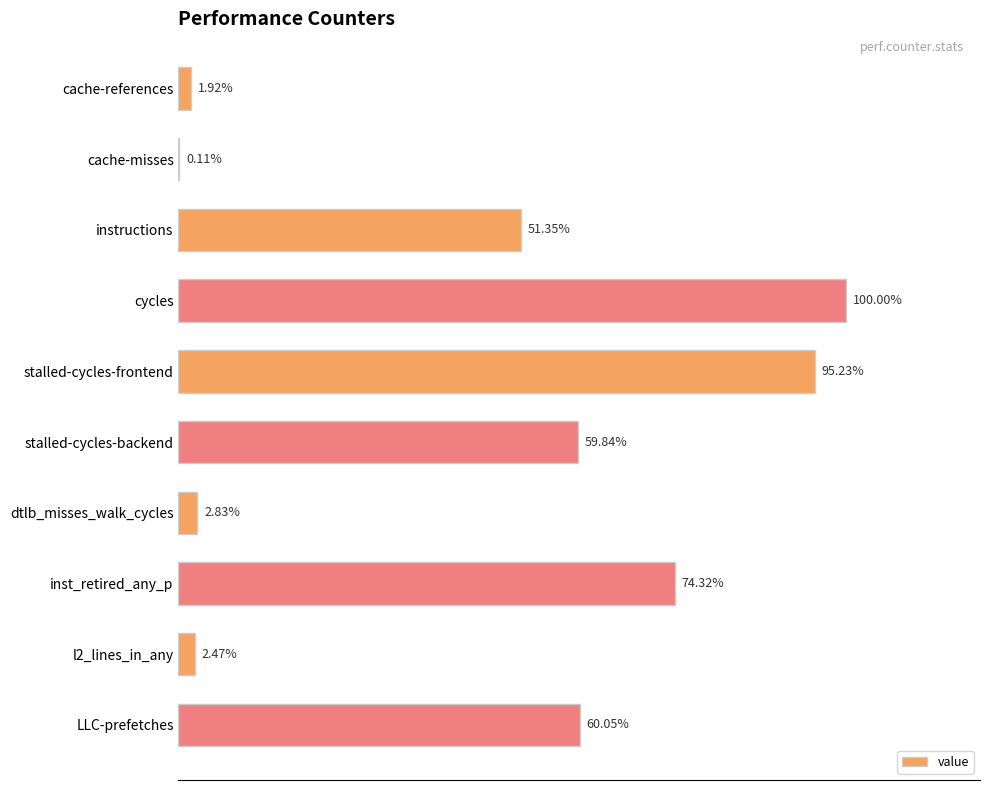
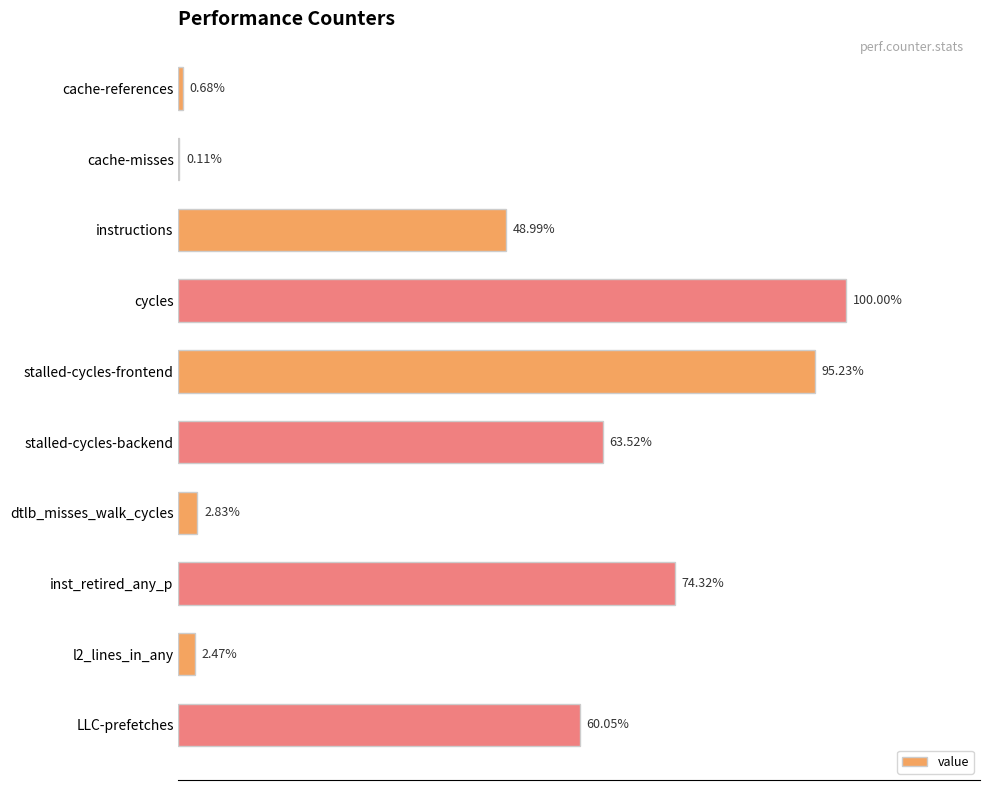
cache-references: 1.92% -> 0.68%
instructions: 51.35% -> 48.99%
stalled-cycles-backend: 59.84% -> 63.52%
